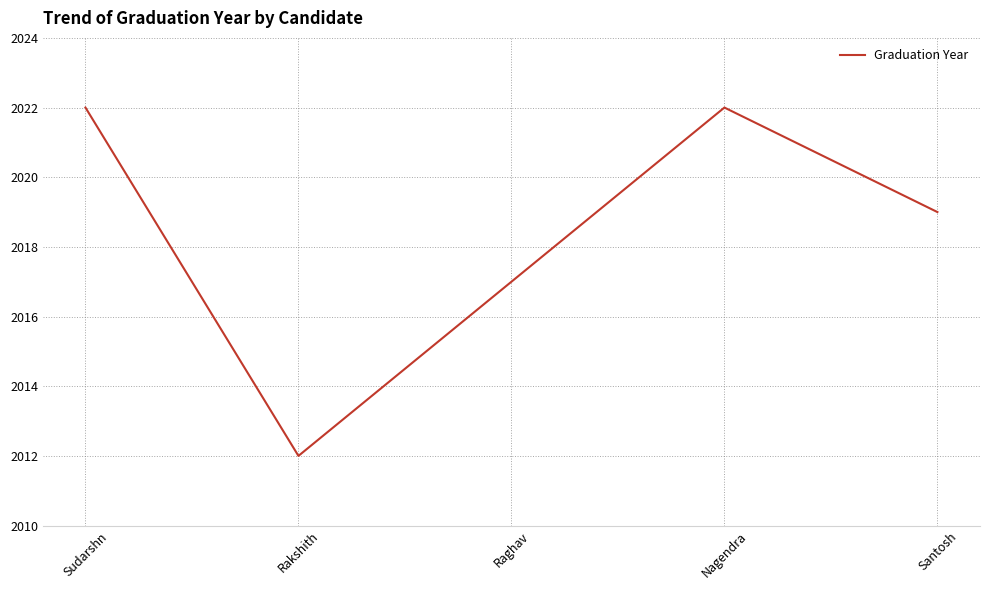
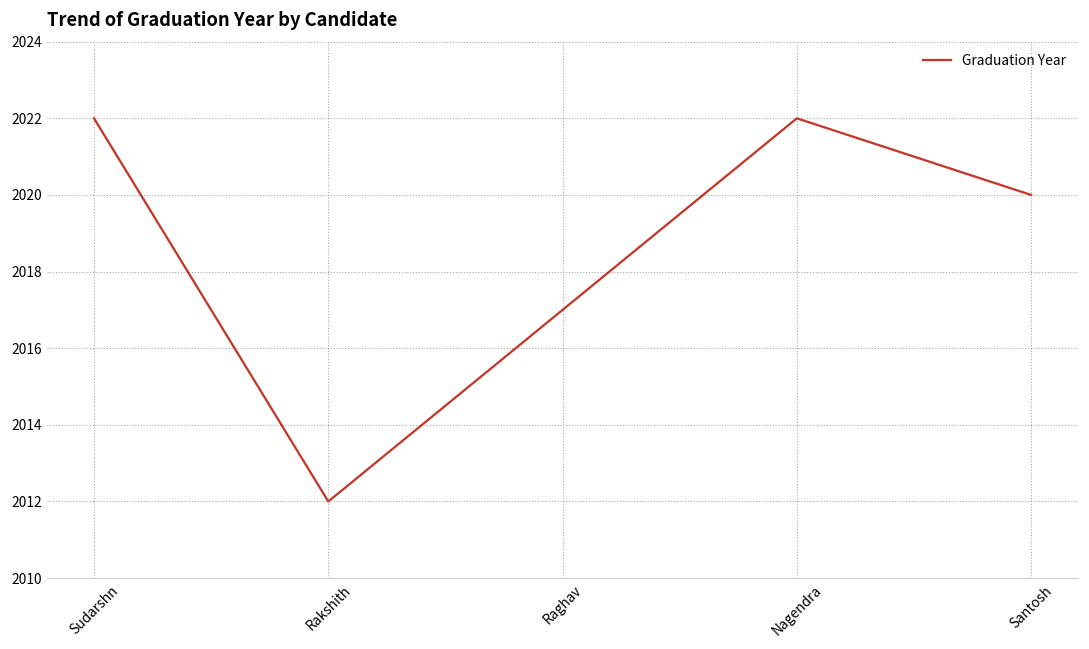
Santosh: 2019 -> 2020
